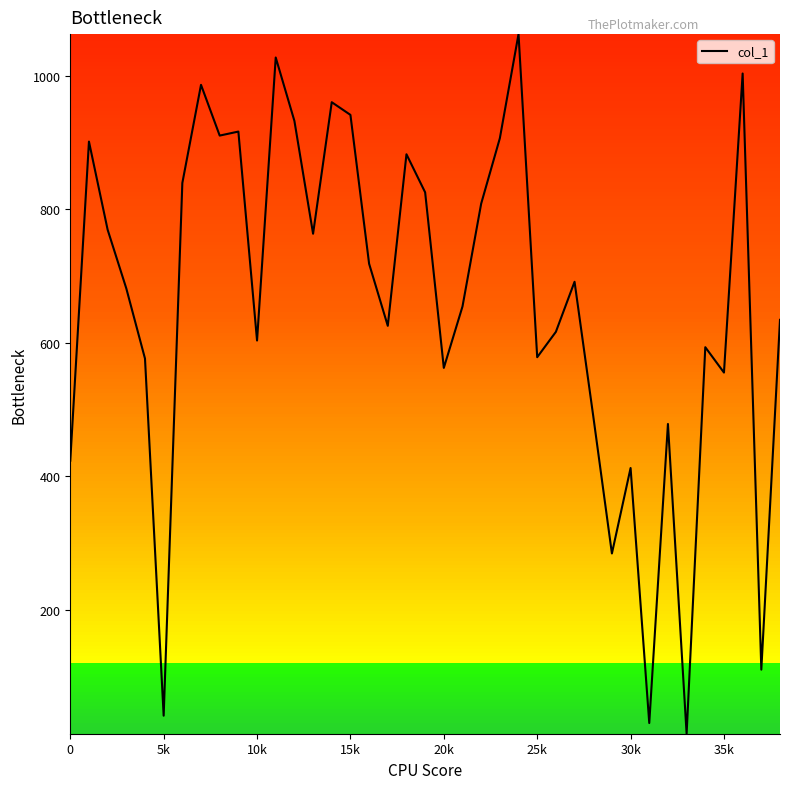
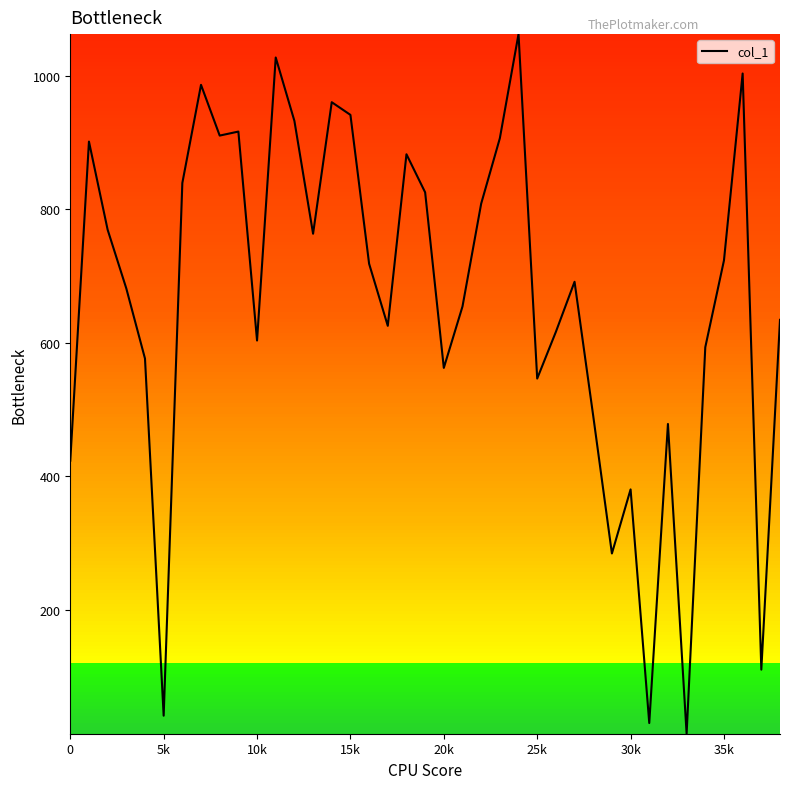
25k: 580 -> 550
30k: 410 -> 380
35k: 560 -> 720
